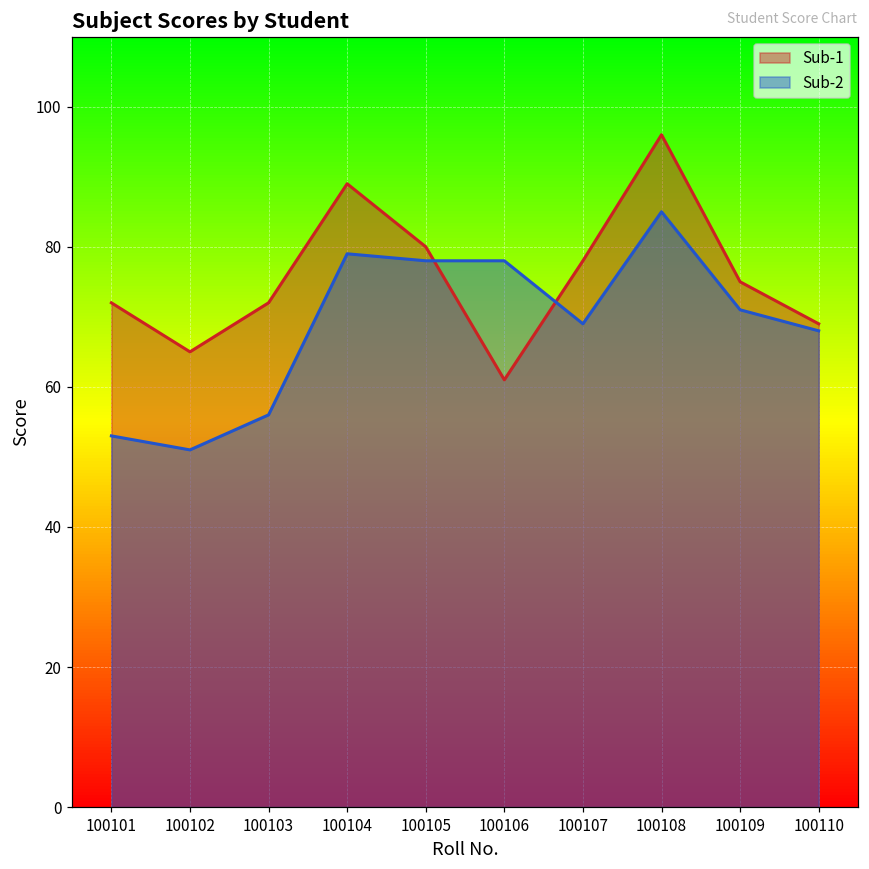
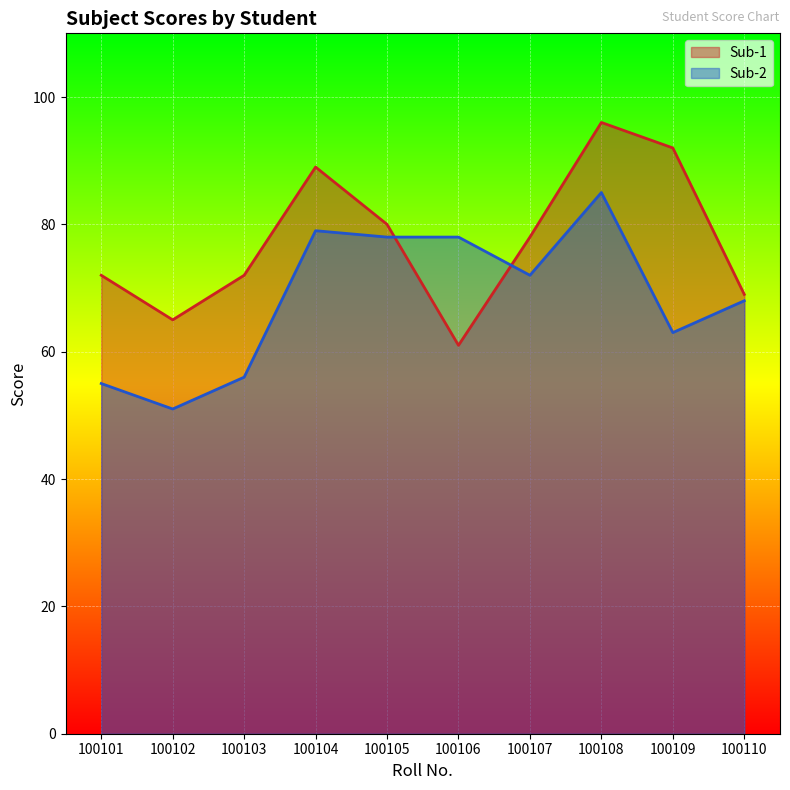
Sub-2, 100101: 53 -> 55
Sub-2, 100107: 69 -> 72
Sub-1, 100109: 75 -> 92
Sub-2, 100109: 71 -> 63
